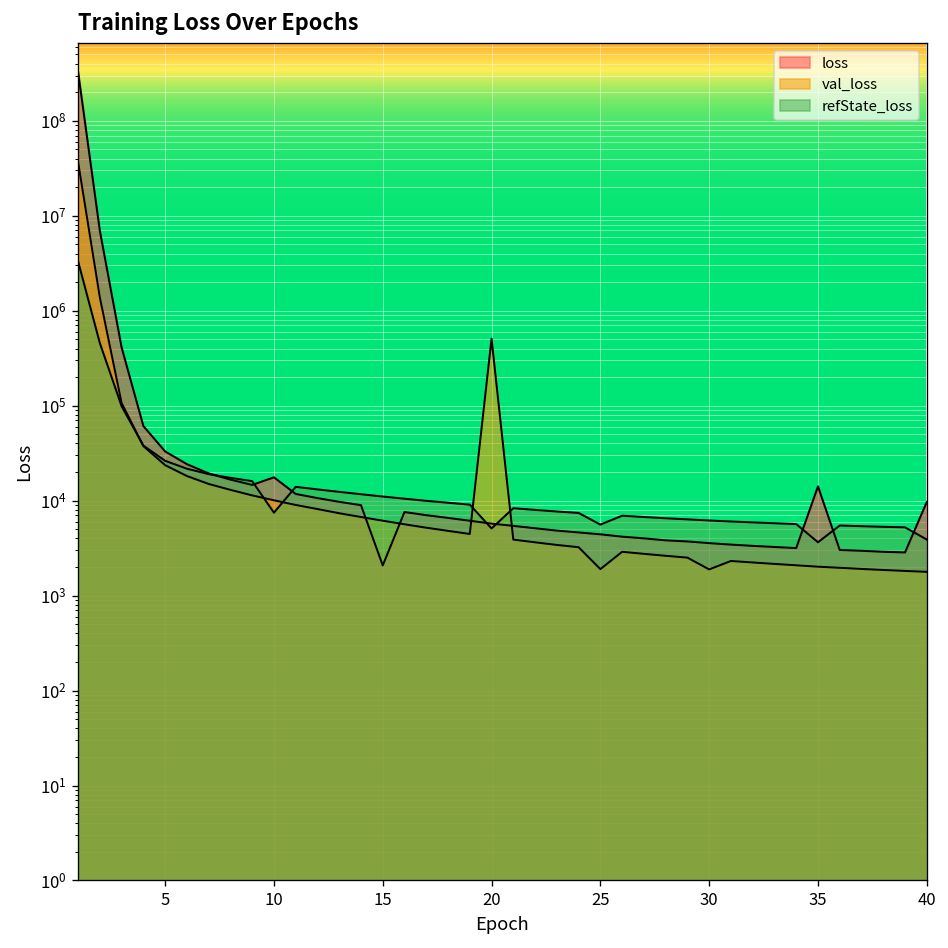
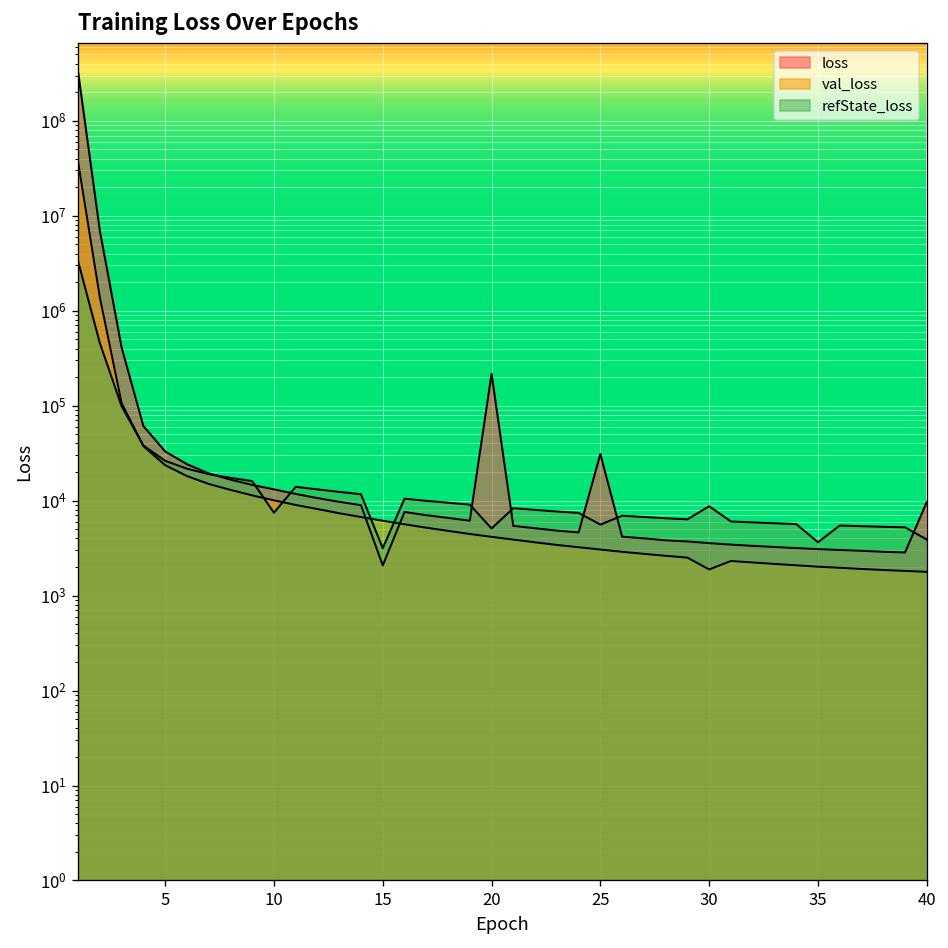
loss, 10: 18000 -> 13000
refState_loss, 15: 11000 -> 3200
loss, 20: 6000 -> 220000
val_loss, 20: 500000 -> 4000
loss, 25: 4000 -> 31000
val_loss, 25: 1900 -> 3100
refState_loss, 30: 6000 -> 9000
loss, 35: 14000 -> 3100
